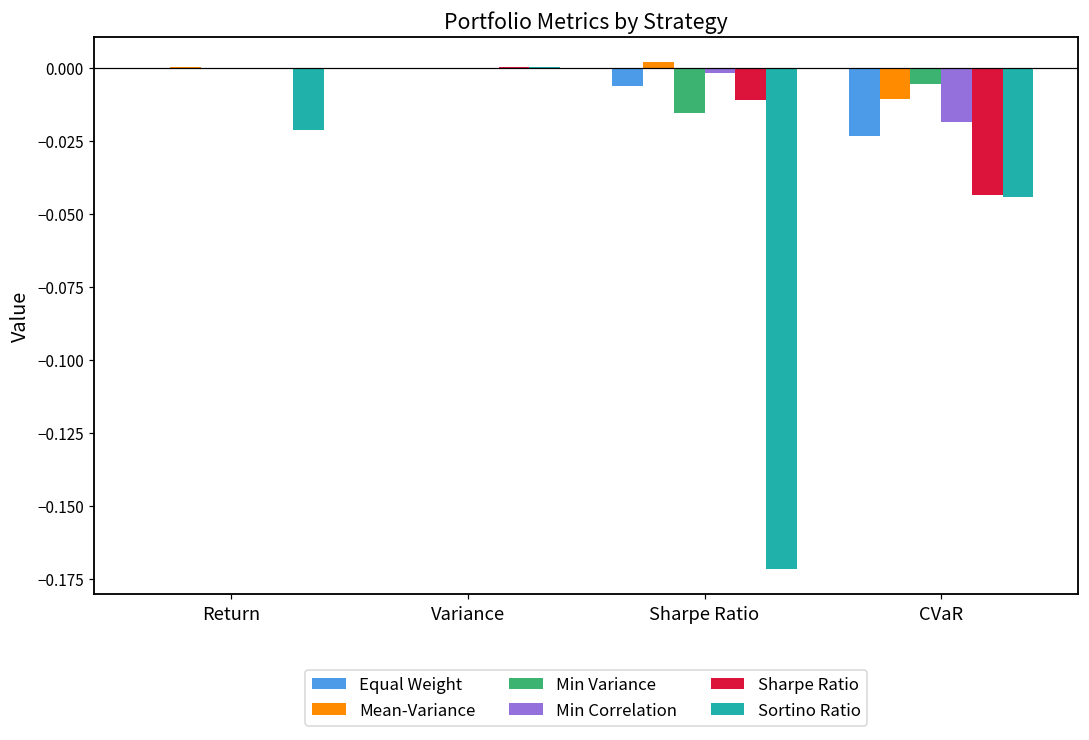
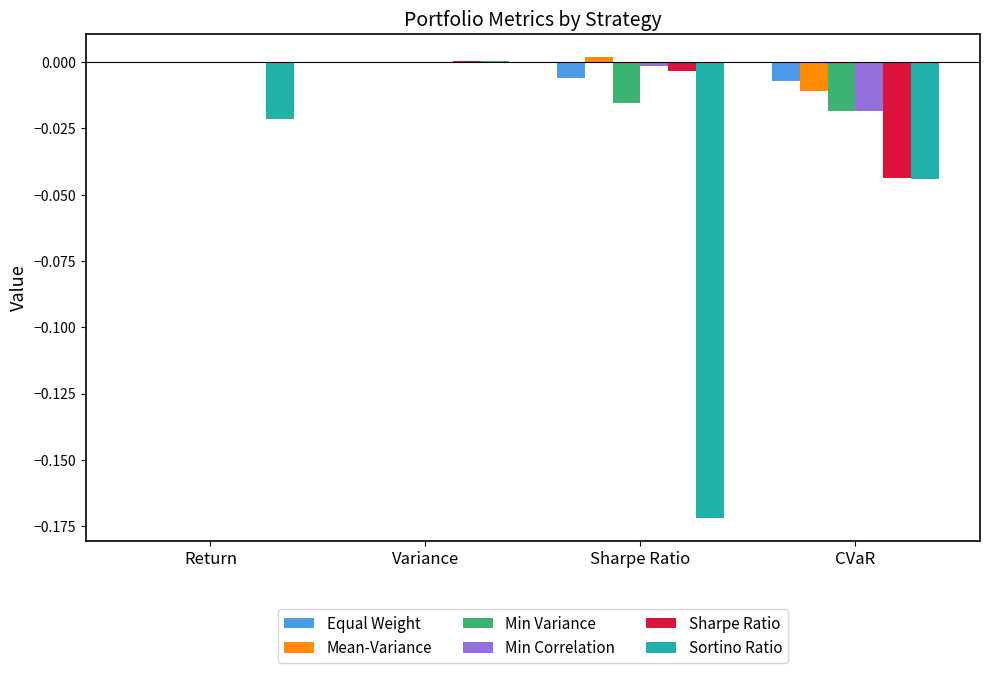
Sharpe Ratio, Sharpe Ratio: -0.011 -> -0.003
Equal Weight, CVaR: -0.023 -> -0.007
Min Variance, CVaR: -0.005 -> -0.018
